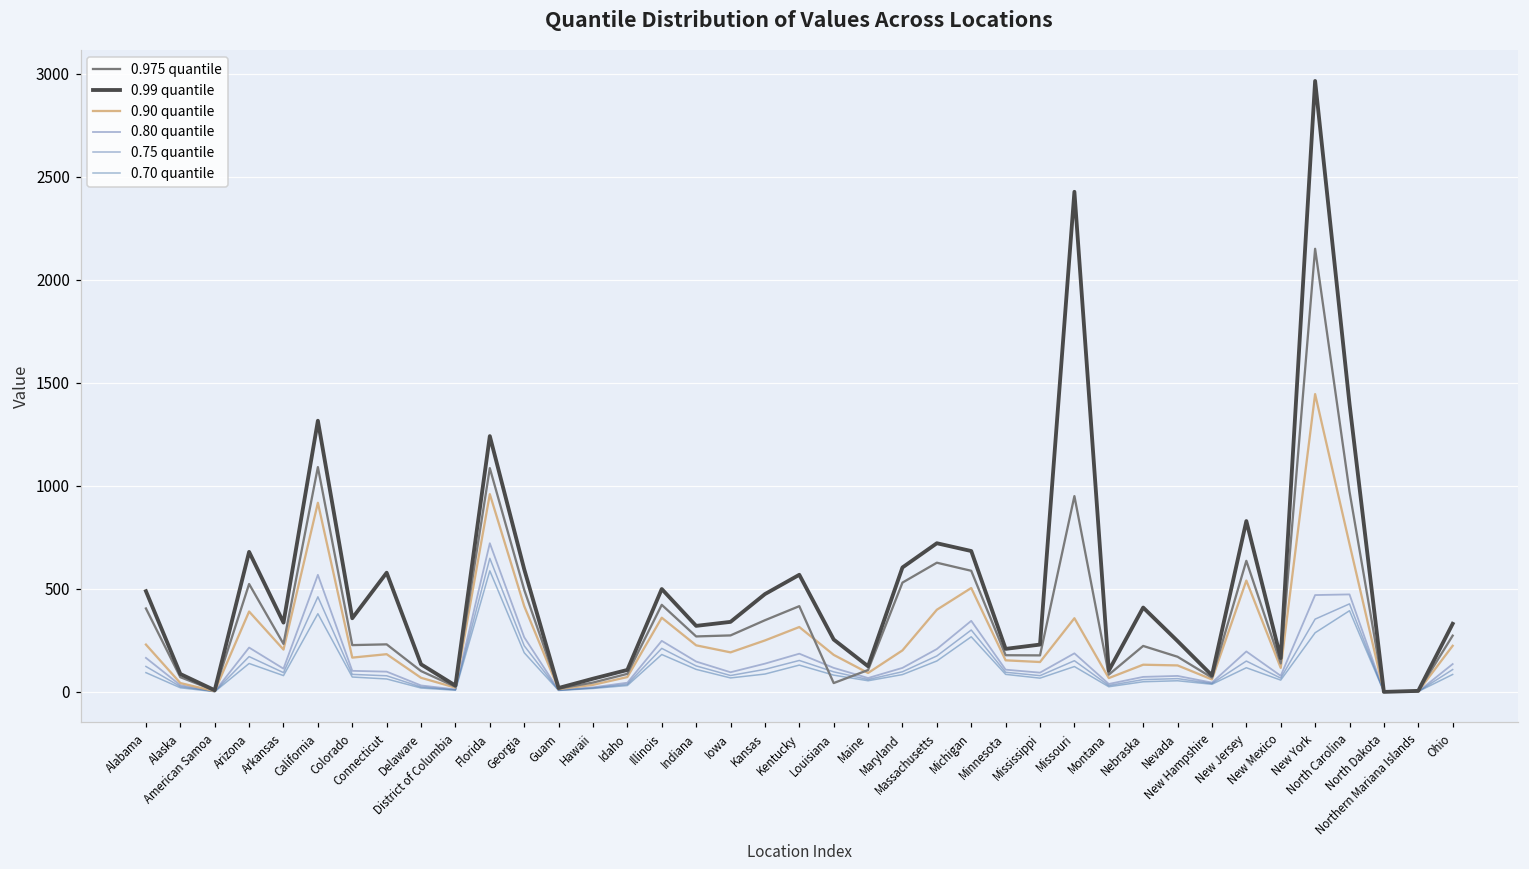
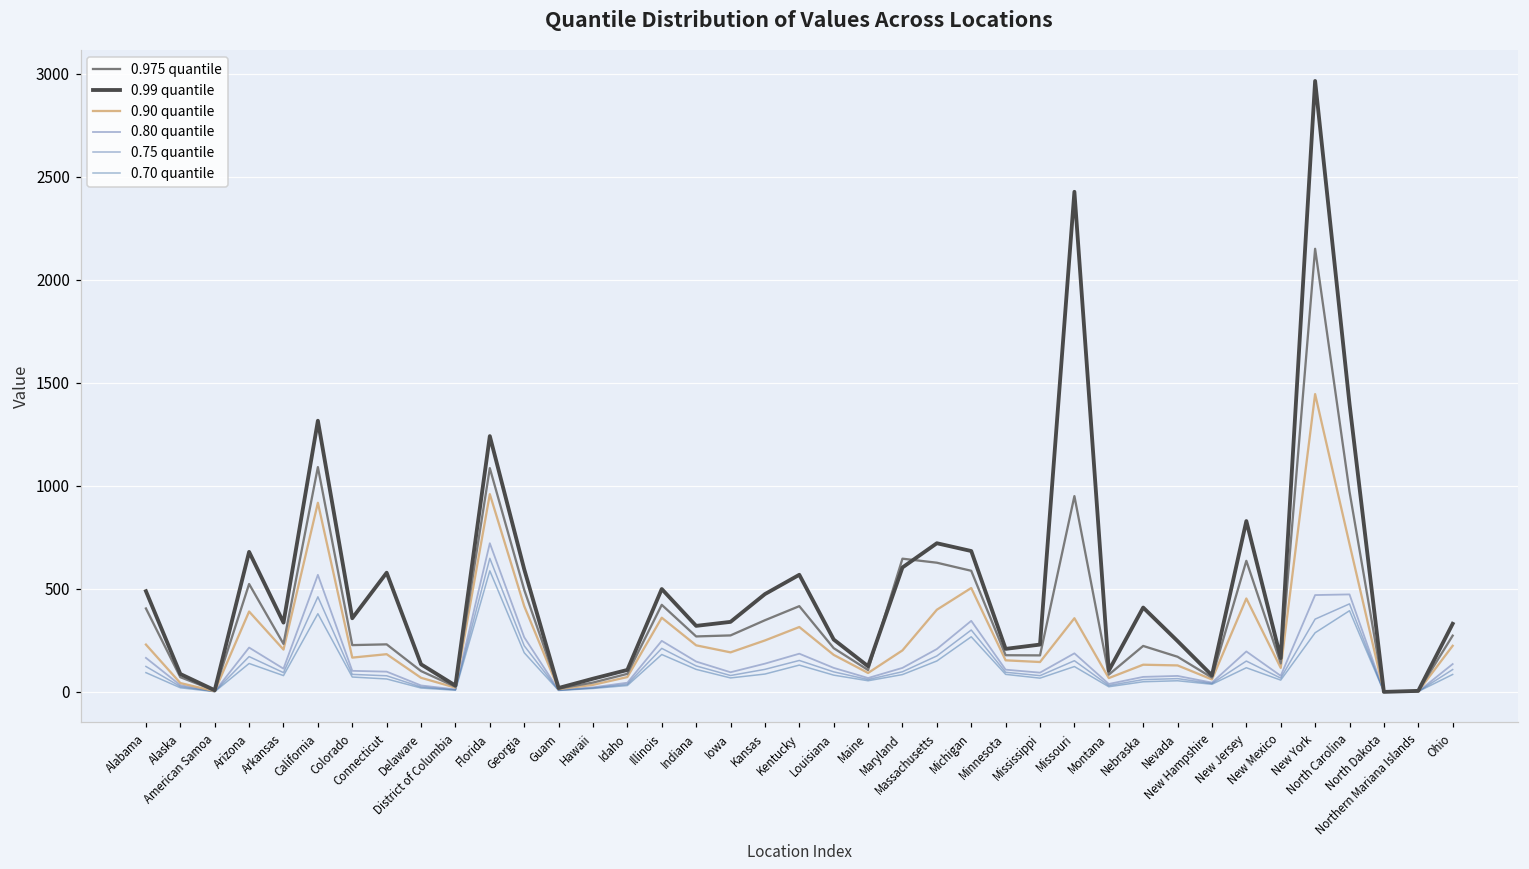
0.975 quantile, Louisiana: 40 -> 210
0.975 quantile, Maryland: 530 -> 650
0.90 quantile, New Jersey: 540 -> 450
